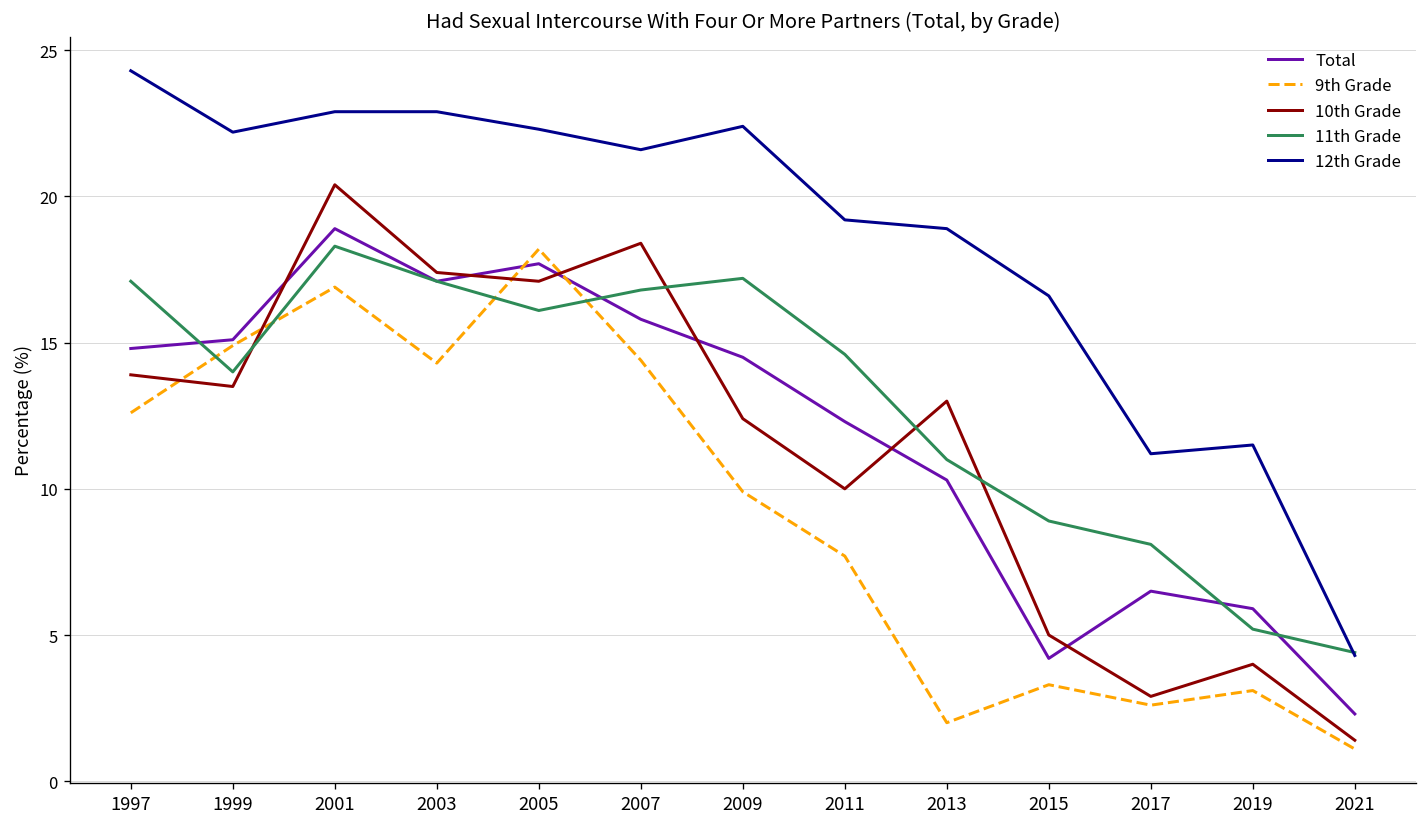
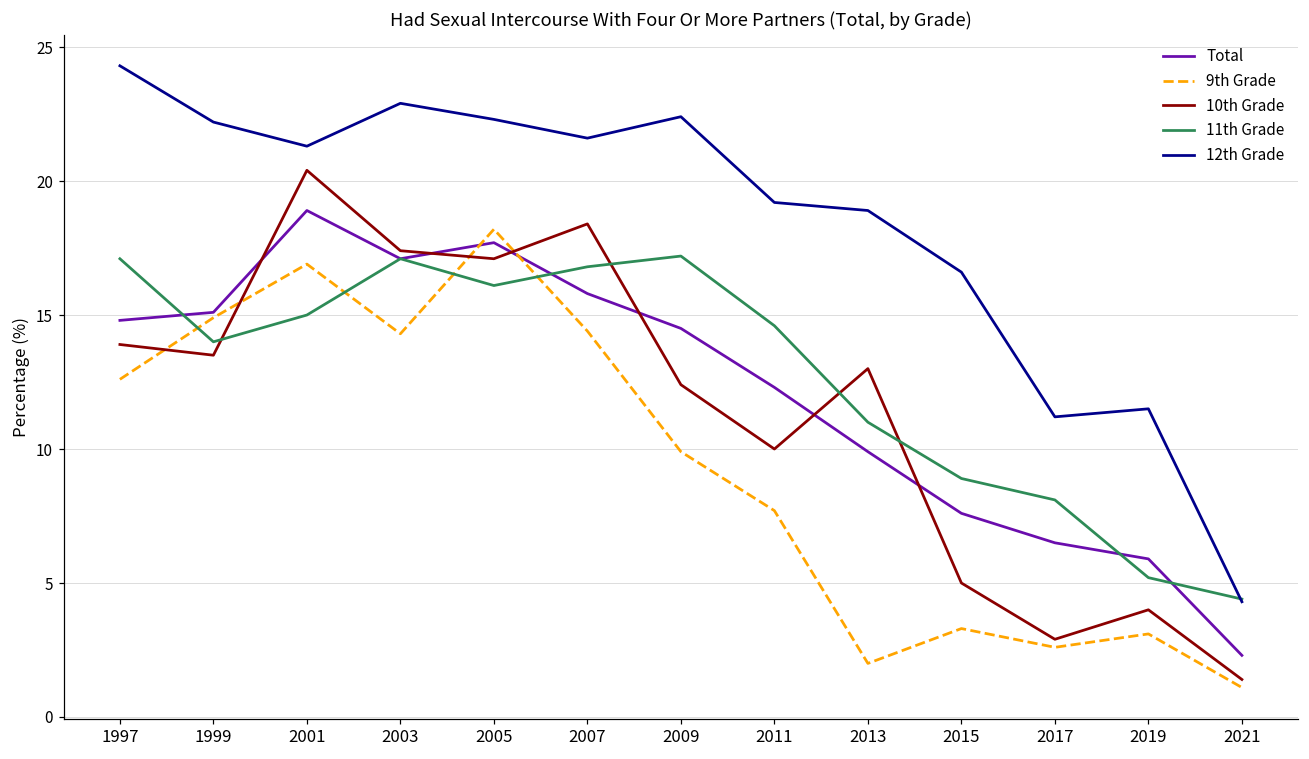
11th Grade, 2001: 18.3 -> 15.0
12th Grade, 2001: 22.9 -> 21.3
Total, 2013: 10.3 -> 9.9
Total, 2015: 4.2 -> 7.6
